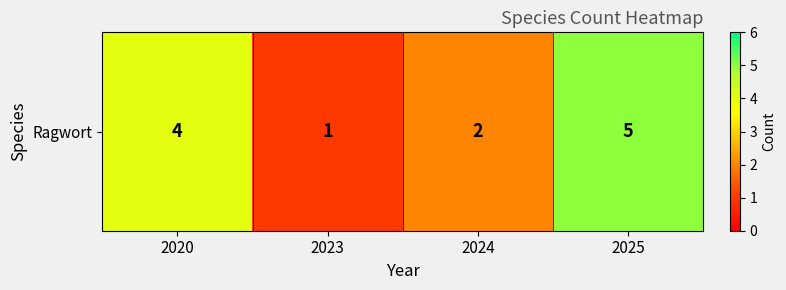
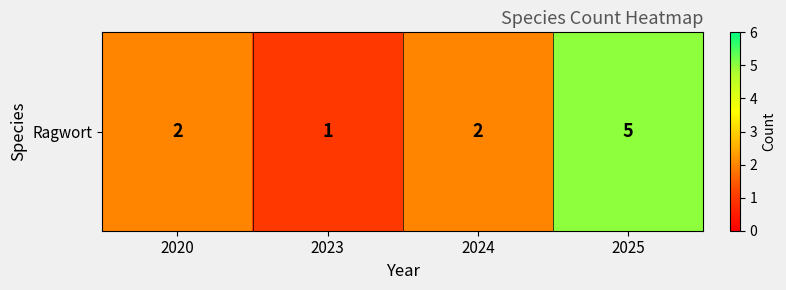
Ragwort, 2020: 4 -> 2
